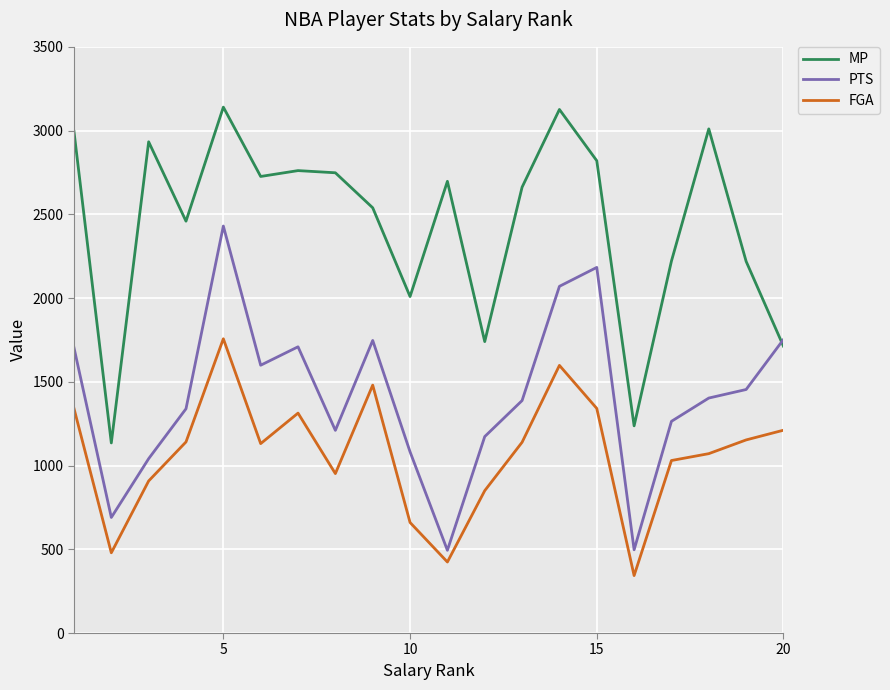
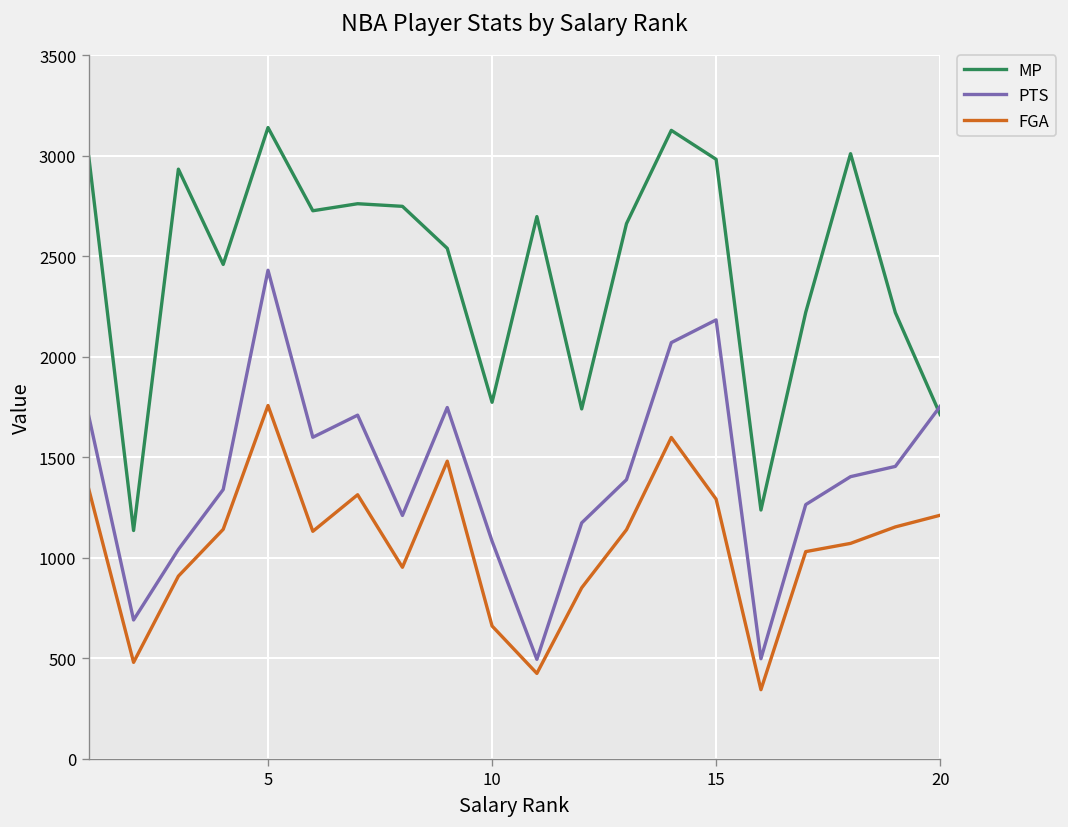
MP, 10: 2010 -> 1770
MP, 15: 2820 -> 2980
FGA, 15: 1340 -> 1290
